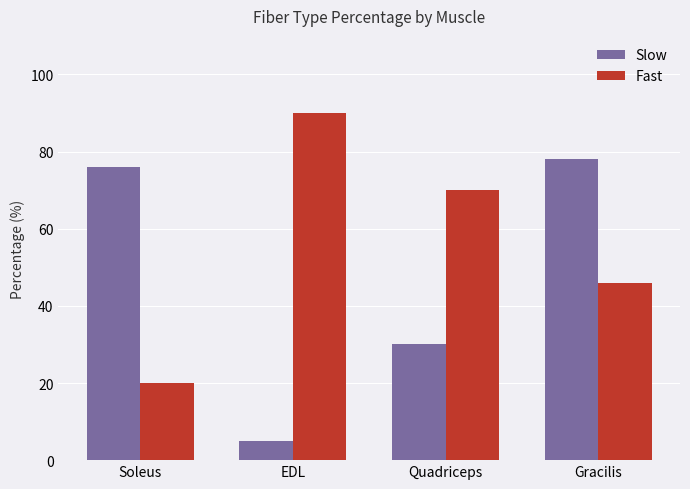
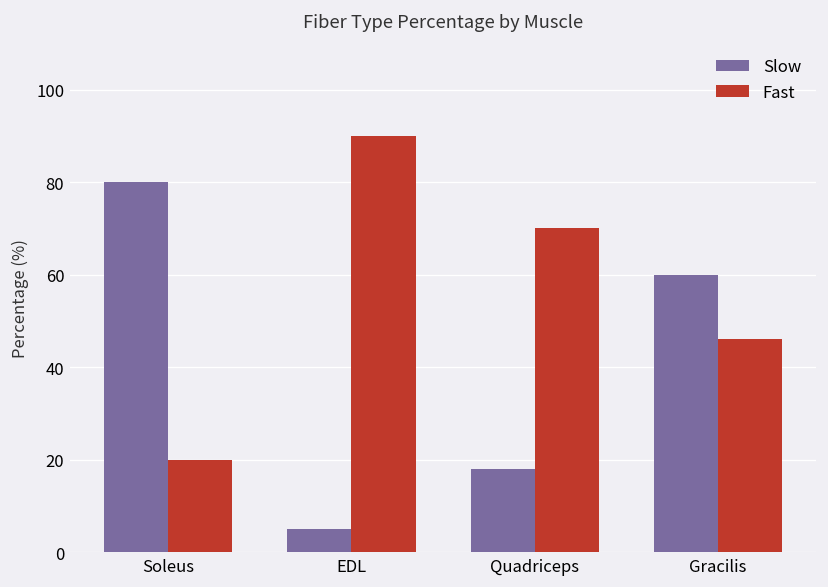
Slow, Soleus: 76 -> 80
Slow, Quadriceps: 30 -> 18
Slow, Gracilis: 78 -> 60
